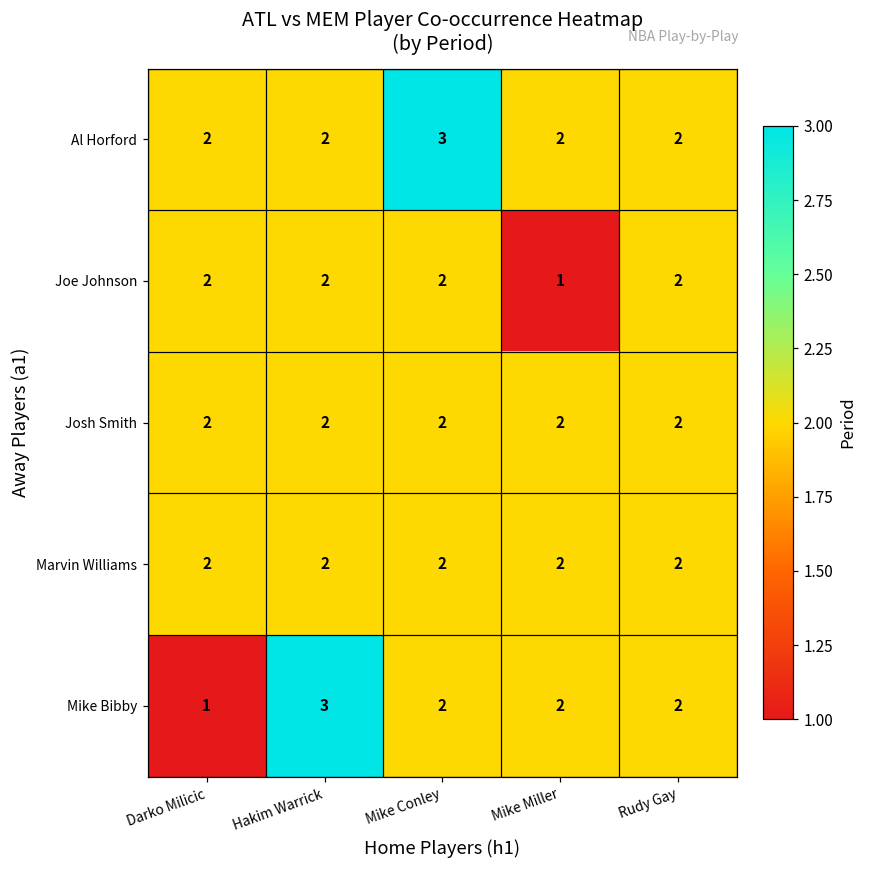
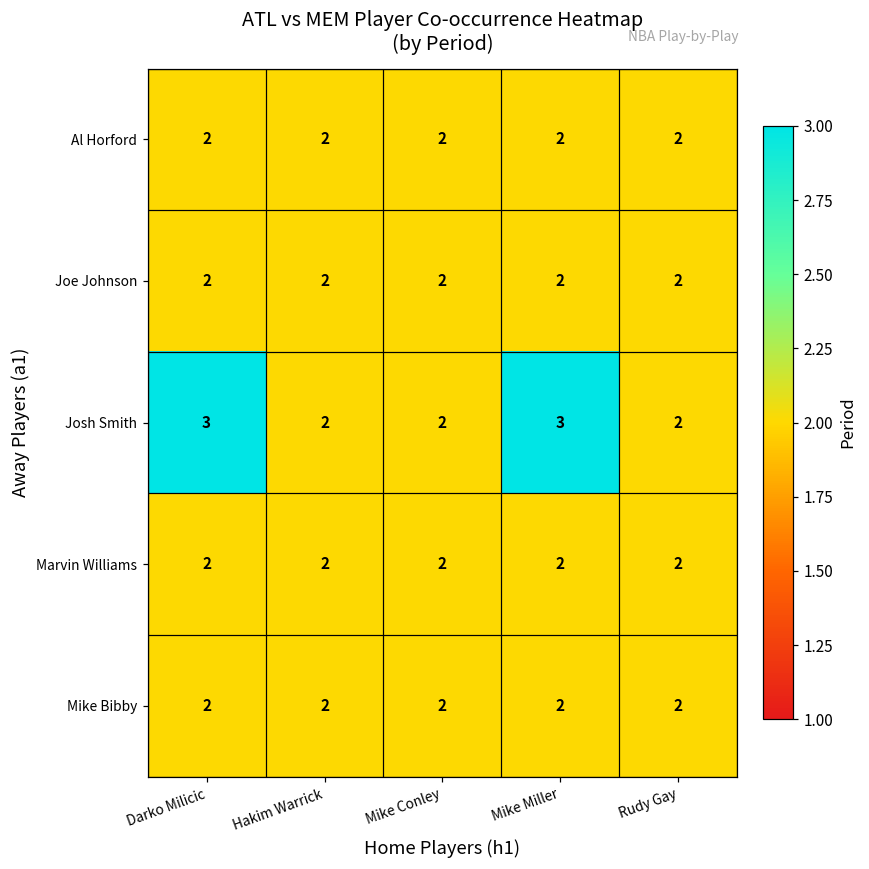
Al Horford, Mike Conley: 3 -> 2
Joe Johnson, Mike Miller: 1 -> 2
Josh Smith, Darko Milicic: 2 -> 3
Josh Smith, Mike Miller: 2 -> 3
Mike Bibby, Darko Milicic: 1 -> 2
Mike Bibby, Hakim Warrick: 3 -> 2
